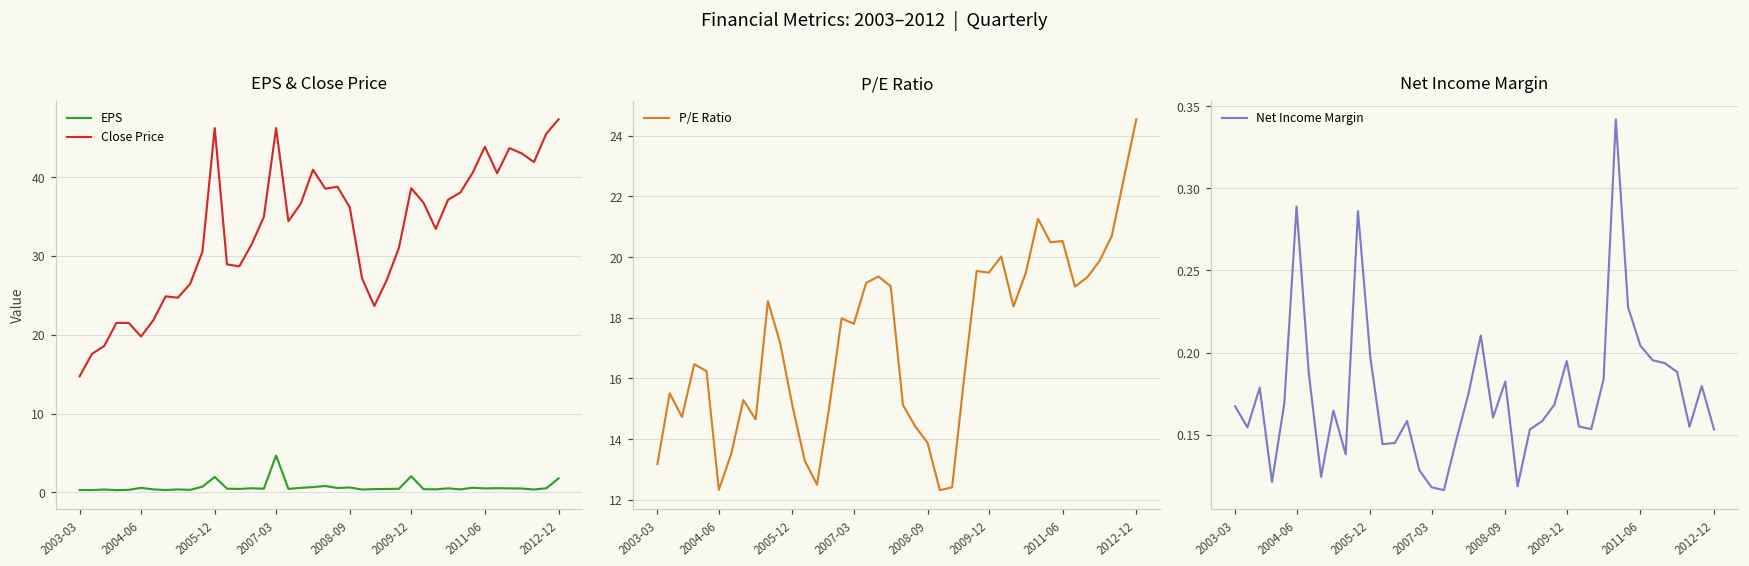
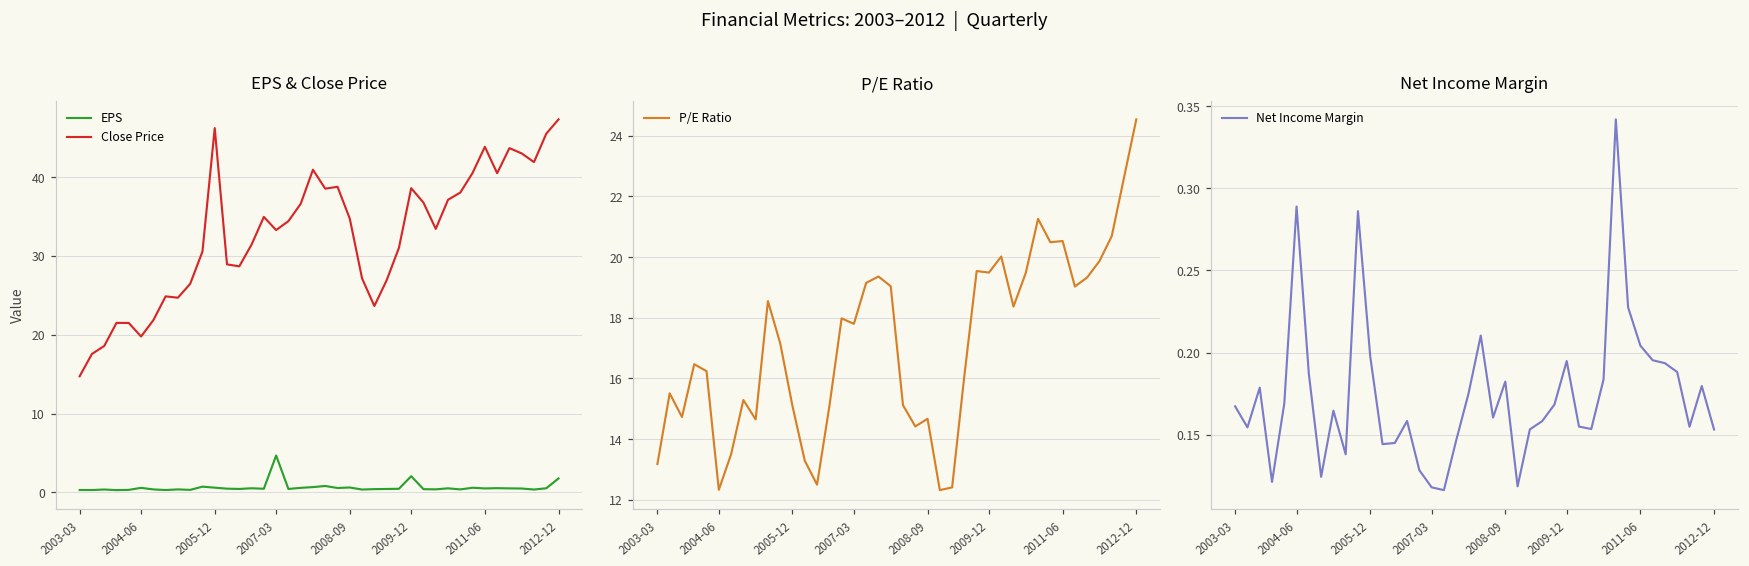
EPS & Close Price, EPS, 2005-12: 2 -> 1
EPS & Close Price, Close Price, 2007-03: 46 -> 33
EPS & Close Price, Close Price, 2008-09: 36 -> 35
P/E Ratio, 2008-09: 13.9 -> 14.7
